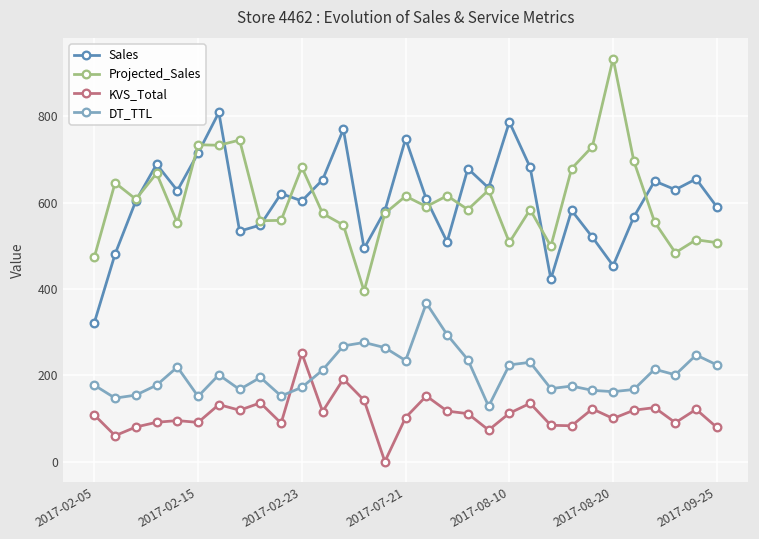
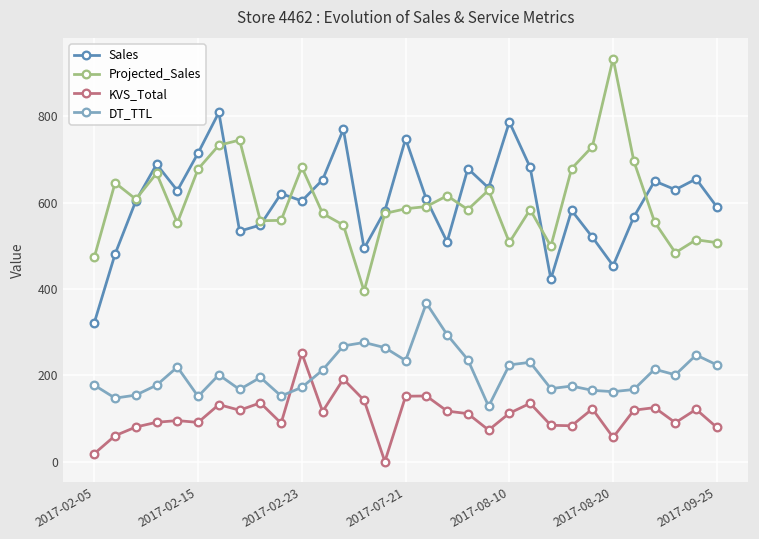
KVS_Total, 2017-02-05: 110 -> 20
Projected_Sales, 2017-02-15: 730 -> 680
Projected_Sales, 2017-07-21: 620 -> 590
KVS_Total, 2017-07-21: 100 -> 150
KVS_Total, 2017-08-20: 100 -> 60
